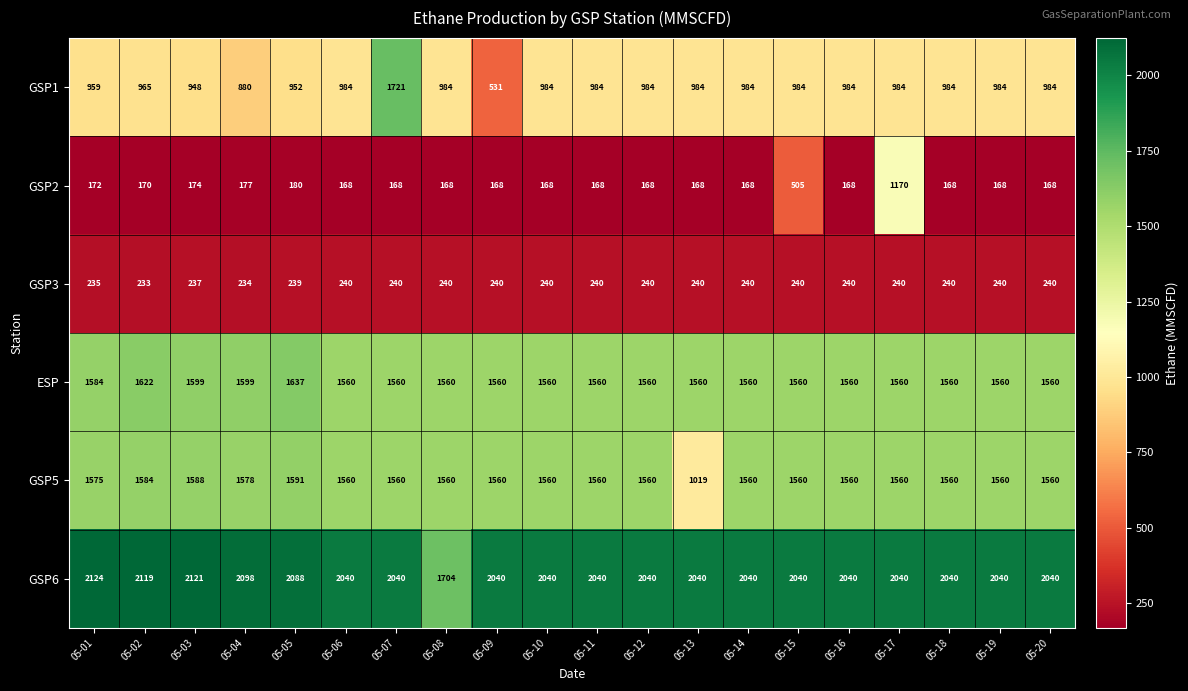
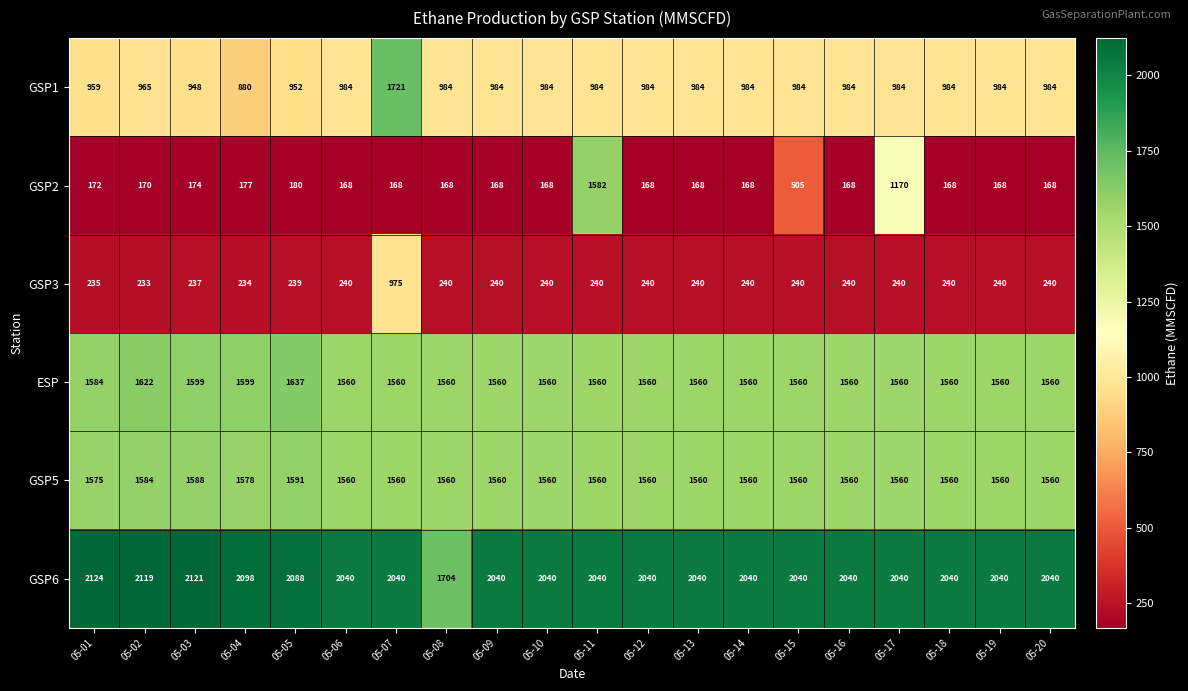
GSP1, 05-09: 531 -> 984
GSP2, 05-11: 168 -> 1582
GSP3, 05-07: 240 -> 975
GSP5, 05-13: 1019 -> 1560
